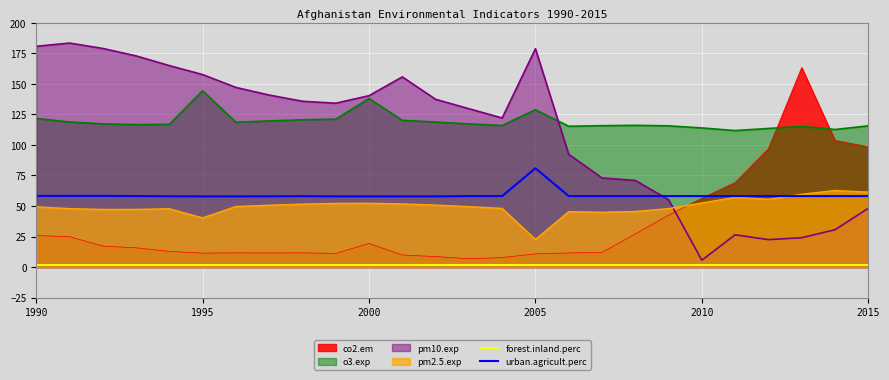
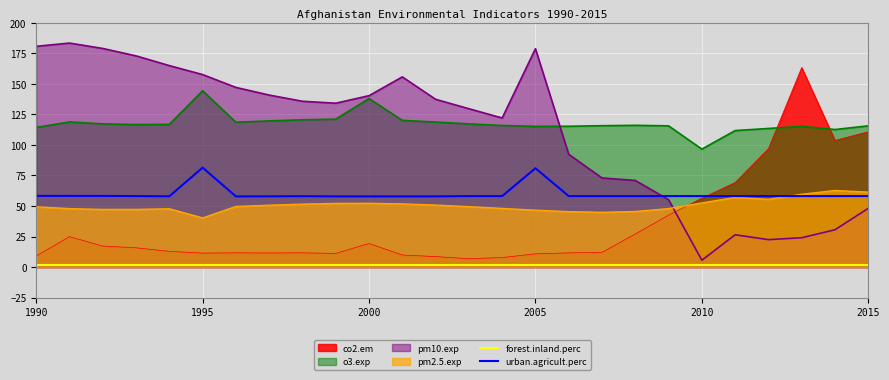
co2.em, 1990: 26 -> 9
o3.exp, 1990: 122 -> 114
urban.agricult.perc, 1995: 58 -> 81
o3.exp, 2005: 129 -> 115
pm2.5.exp, 2005: 23 -> 47
o3.exp, 2010: 114 -> 97
co2.em, 2015: 99 -> 111
